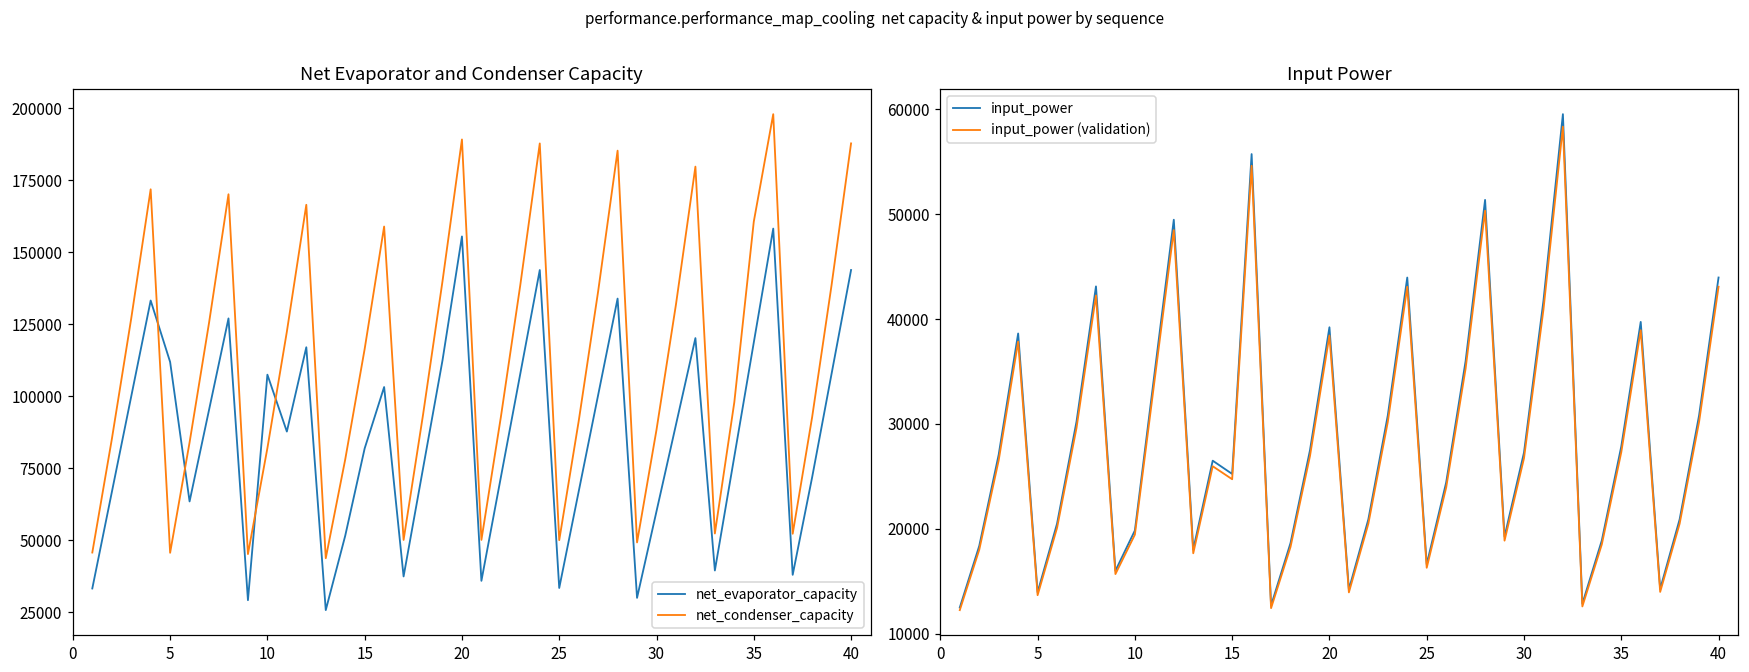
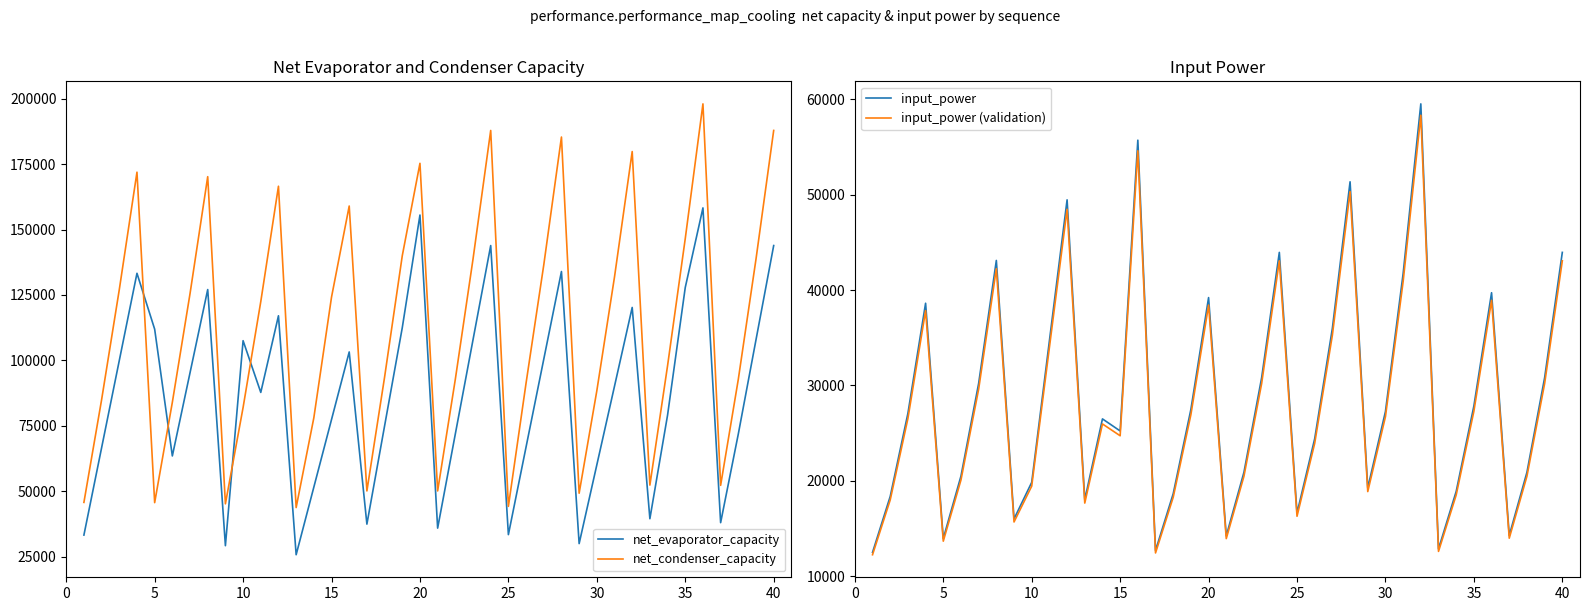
Net Evaporator and Condenser Capacity, net_evaporator_capacity, 15: 82000 -> 77000
Net Evaporator and Condenser Capacity, net_condenser_capacity, 15: 116000 -> 124000
Net Evaporator and Condenser Capacity, net_condenser_capacity, 20: 189000 -> 175000
Net Evaporator and Condenser Capacity, net_condenser_capacity, 25: 50000 -> 44000
Net Evaporator and Condenser Capacity, net_evaporator_capacity, 35: 119000 -> 128000
Net Evaporator and Condenser Capacity, net_condenser_capacity, 35: 161000 -> 147000
